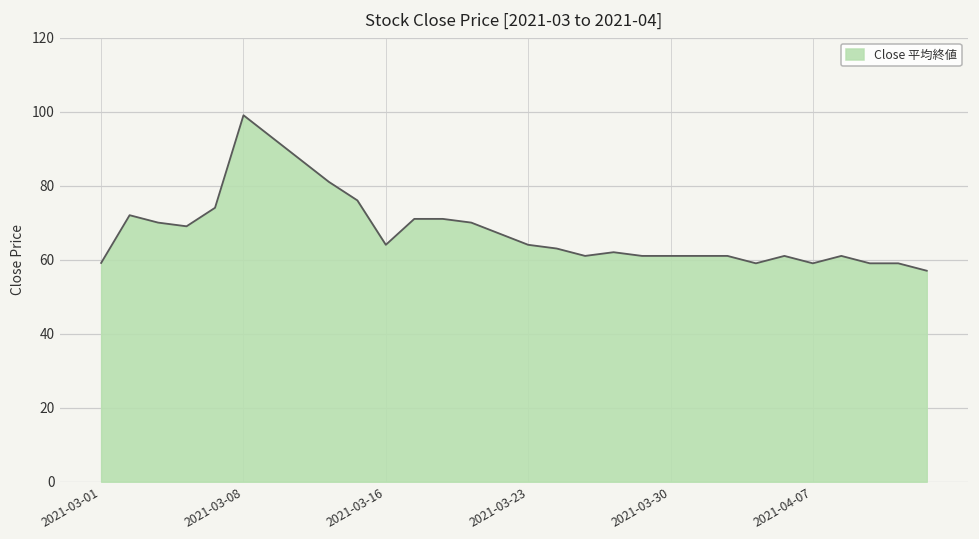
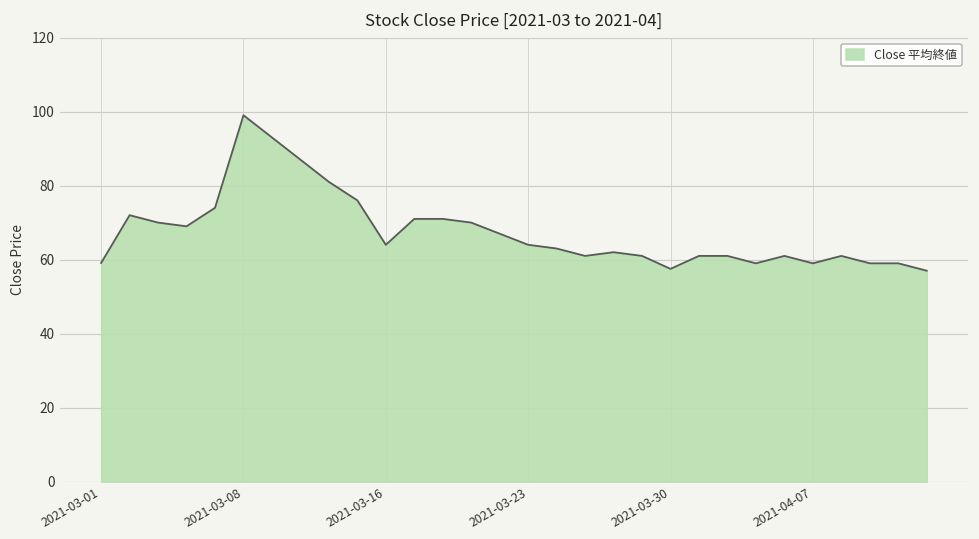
2021-03-30: 61 -> 58
